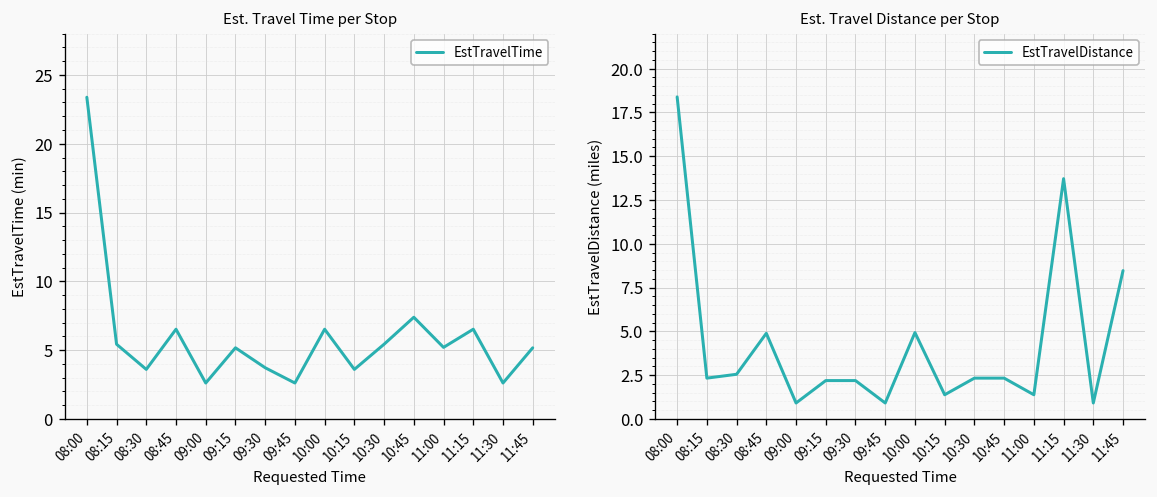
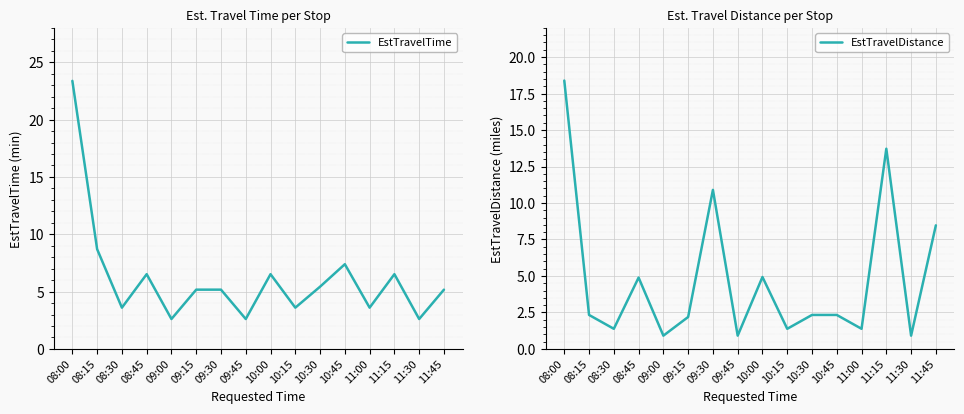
Est. Travel Time per Stop, 08:15: 5.4 -> 8.7
Est. Travel Time per Stop, 09:30: 3.7 -> 5.2
Est. Travel Time per Stop, 11:00: 5.2 -> 3.6
Est. Travel Distance per Stop, 08:30: 2.6 -> 1.4
Est. Travel Distance per Stop, 09:30: 2.2 -> 10.9
